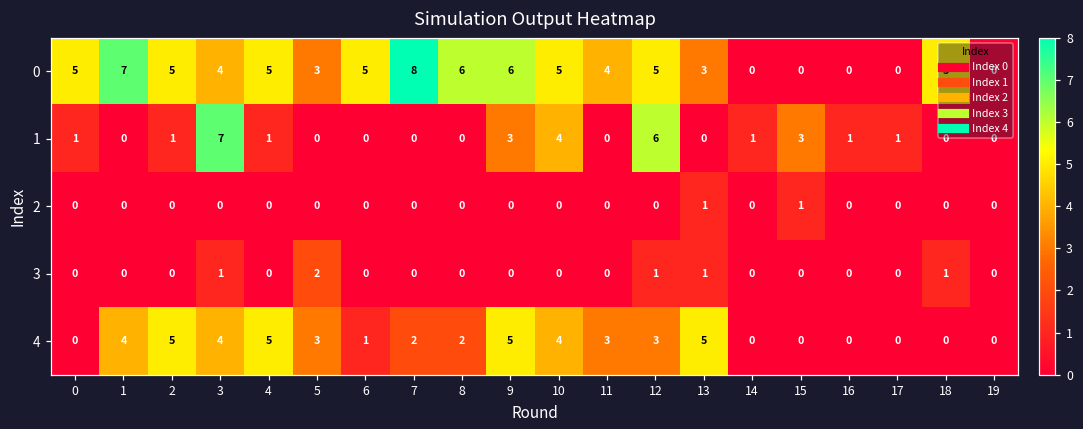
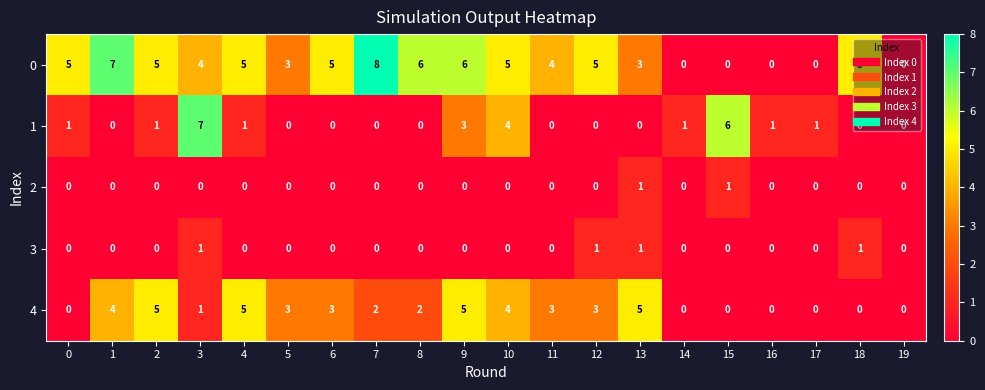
1, 12: 6 -> 0
1, 15: 3 -> 6
3, 5: 2 -> 0
4, 3: 4 -> 1
4, 6: 1 -> 3
